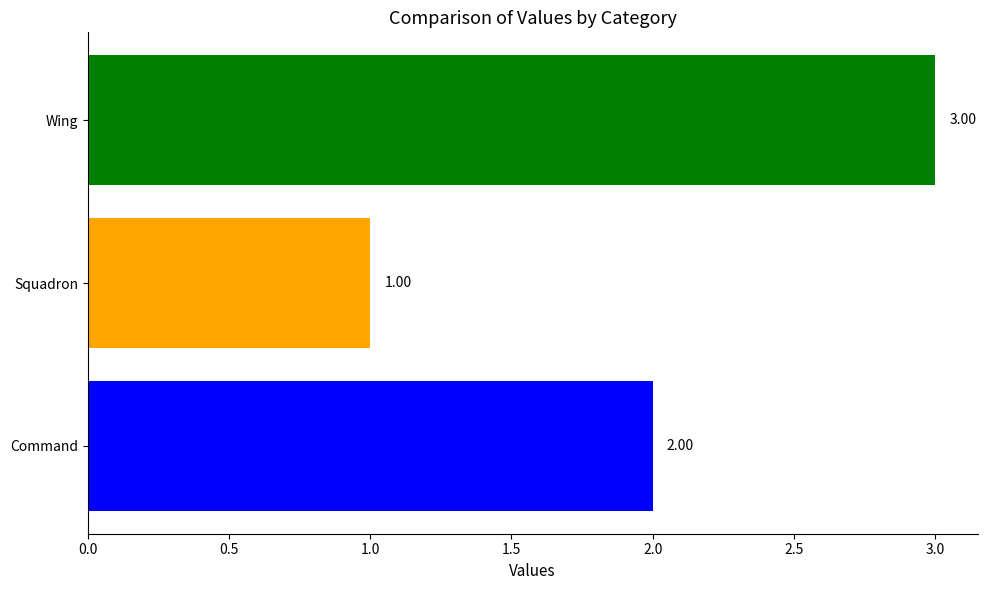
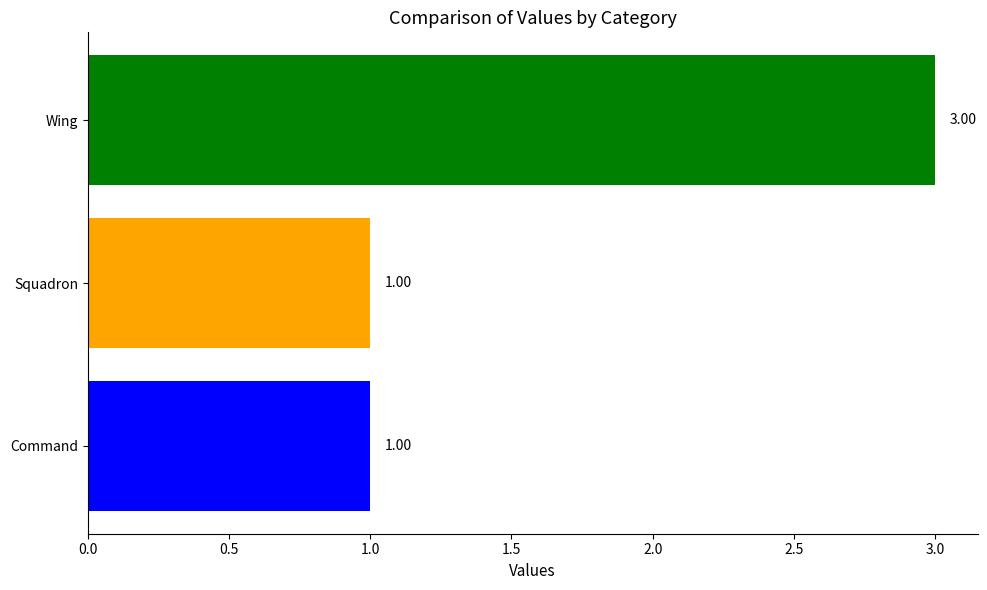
Command: 2.00 -> 1.00
